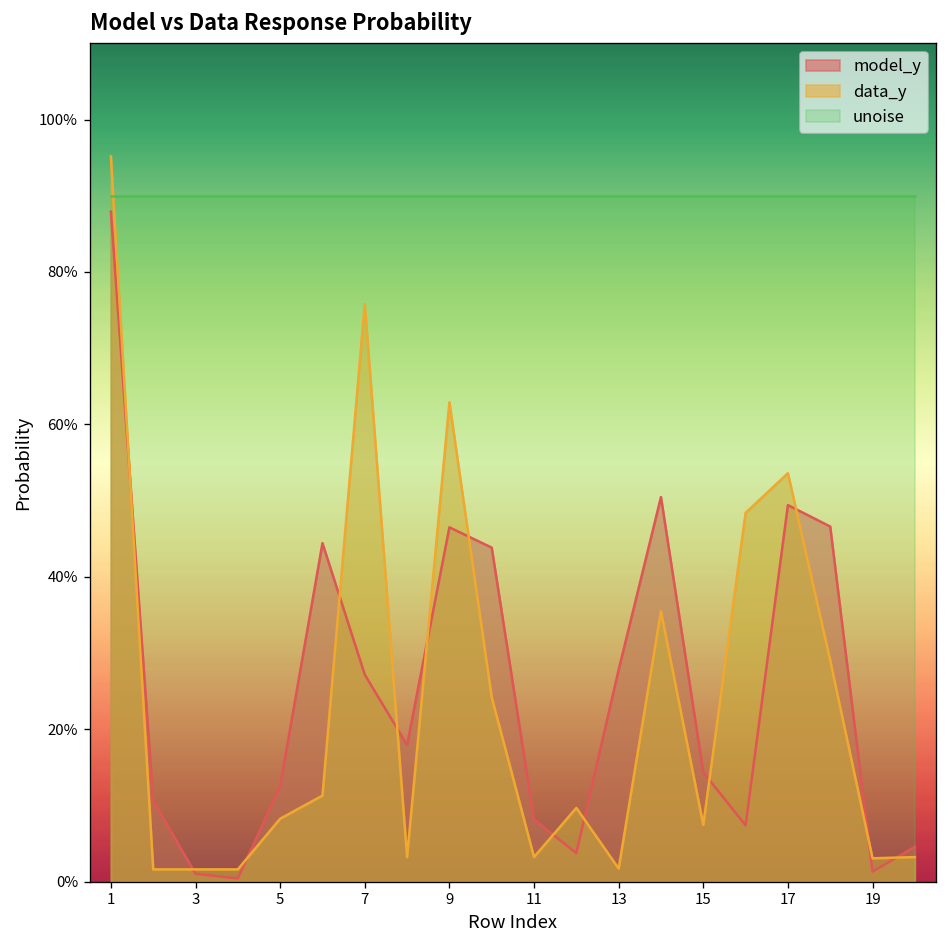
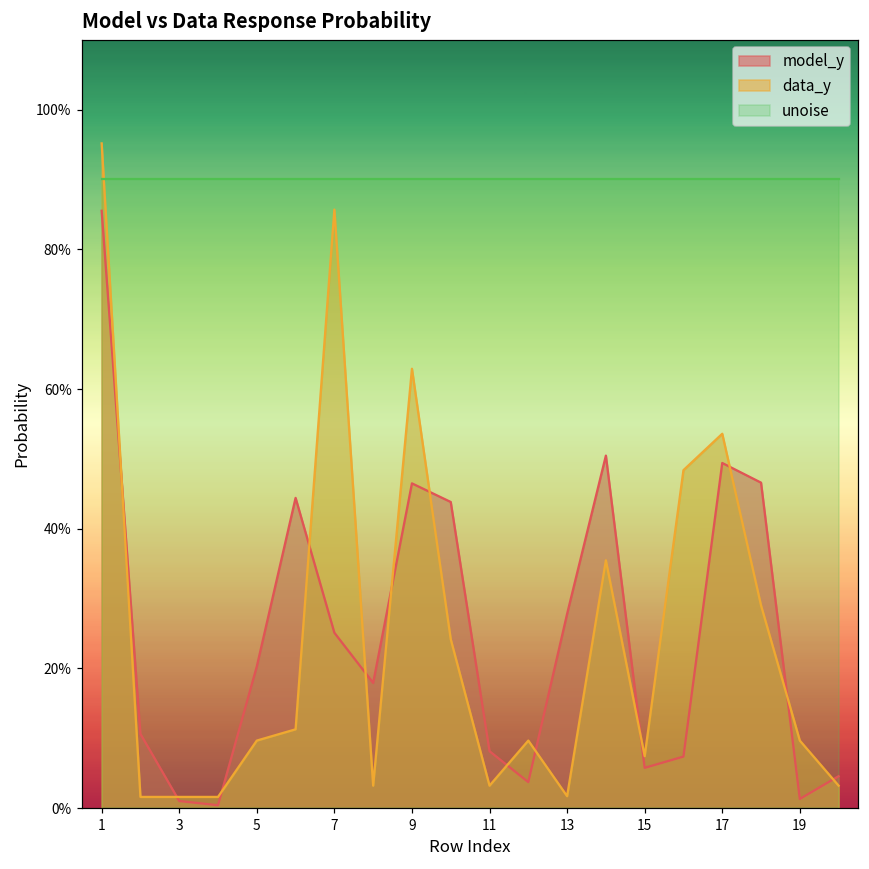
model_y, 1: 88% -> 86%
model_y, 5: 13% -> 20%
data_y, 5: 8% -> 10%
model_y, 7: 27% -> 25%
data_y, 7: 76% -> 86%
model_y, 15: 14% -> 6%
data_y, 19: 3% -> 10%
